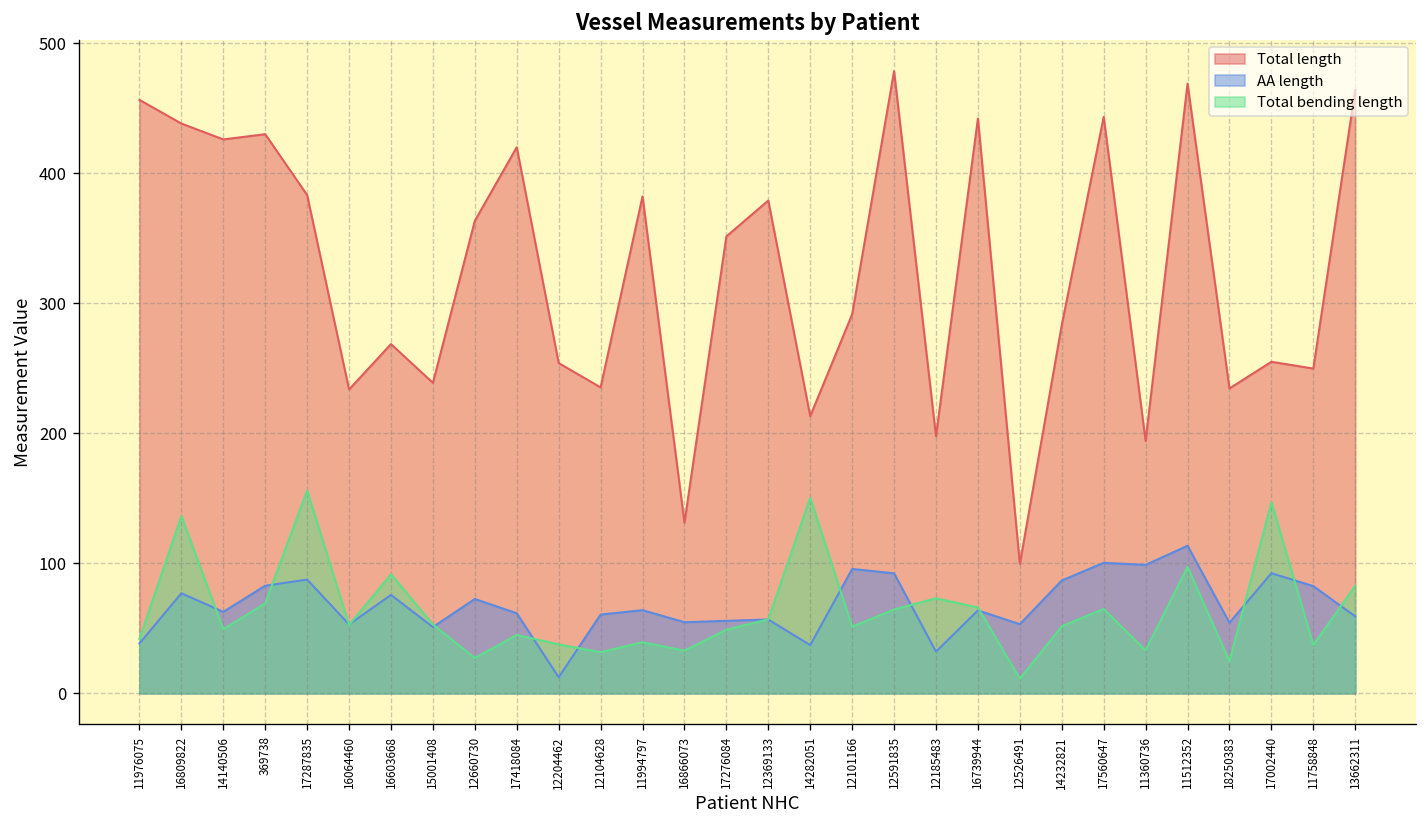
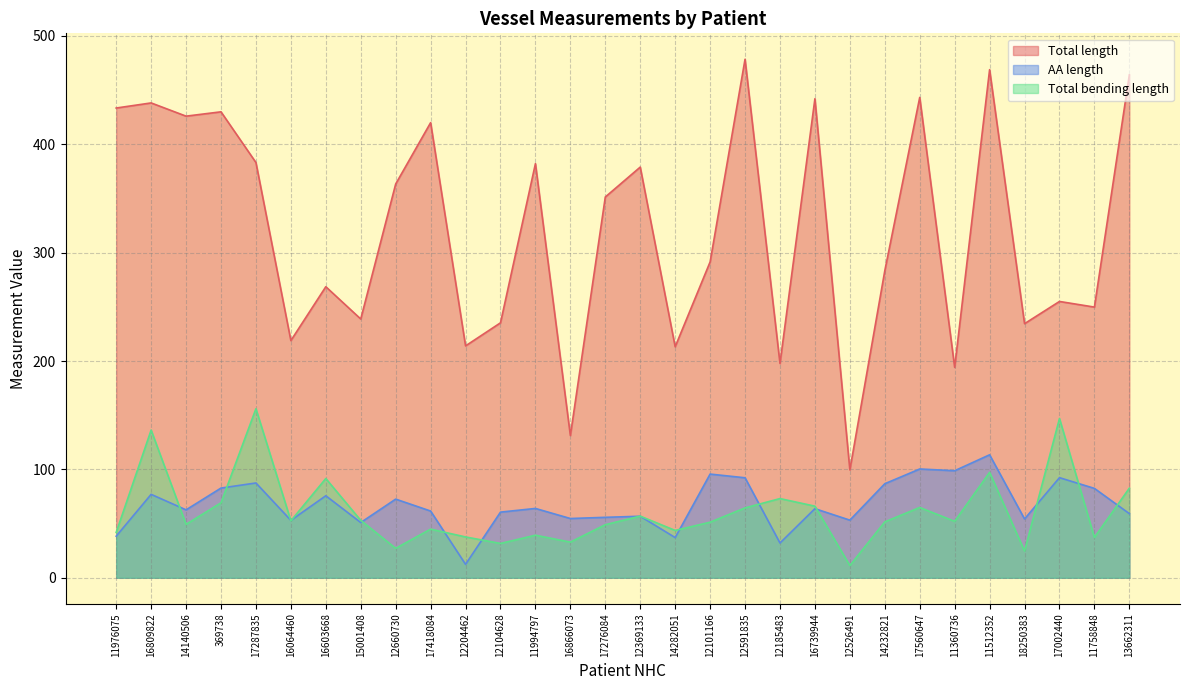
Total length, 11976075: 456 -> 434
Total length, 16064460: 234 -> 219
Total length, 12204462: 254 -> 214
Total bending length, 14282051: 150 -> 44
Total bending length, 11360736: 33 -> 52
